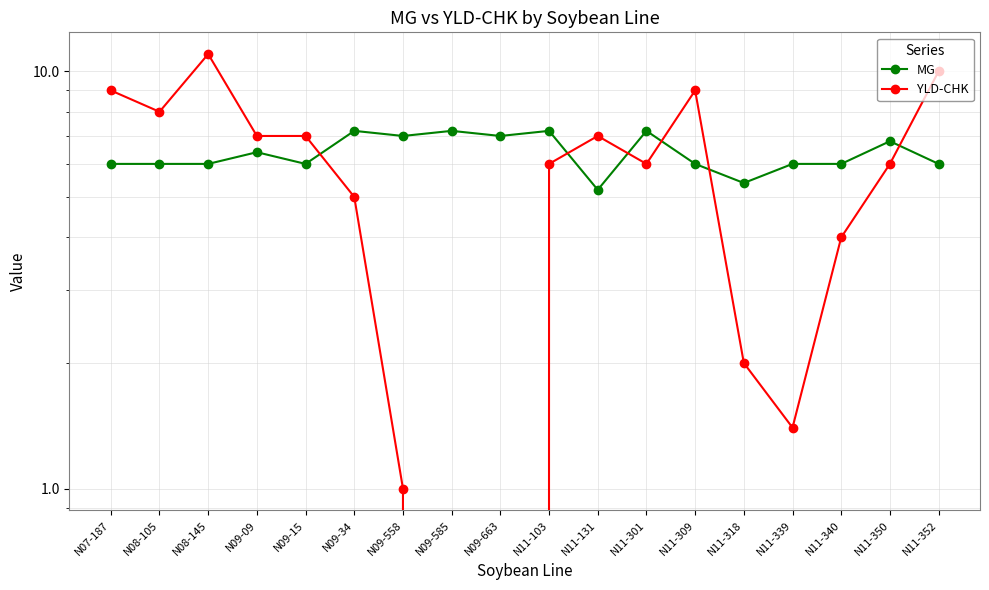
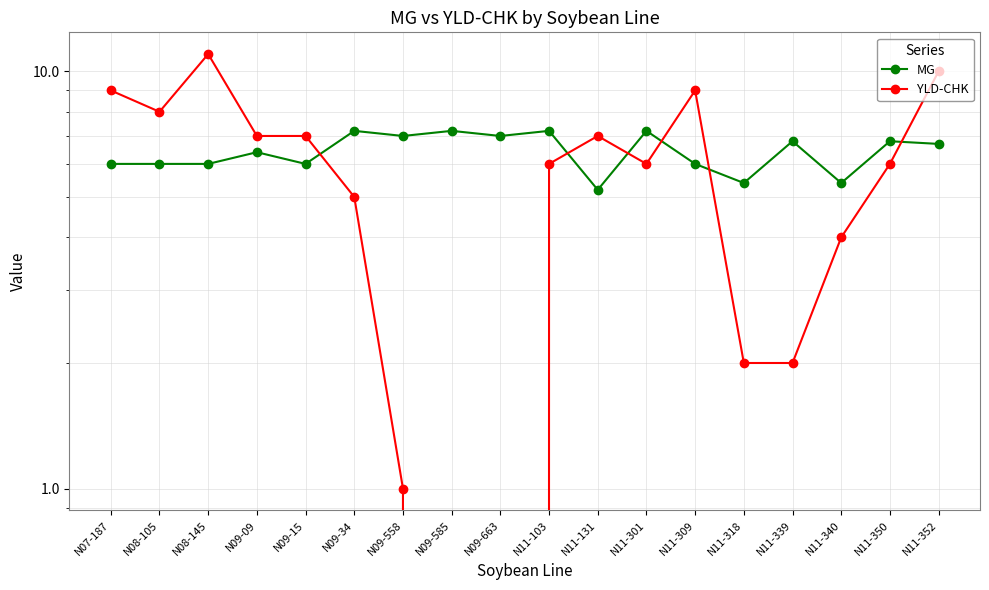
MG, N11-339: 6.0 -> 6.8
YLD-CHK, N11-339: 1.4 -> 2.0
MG, N11-340: 6.0 -> 5.4
MG, N11-352: 6.0 -> 6.7
